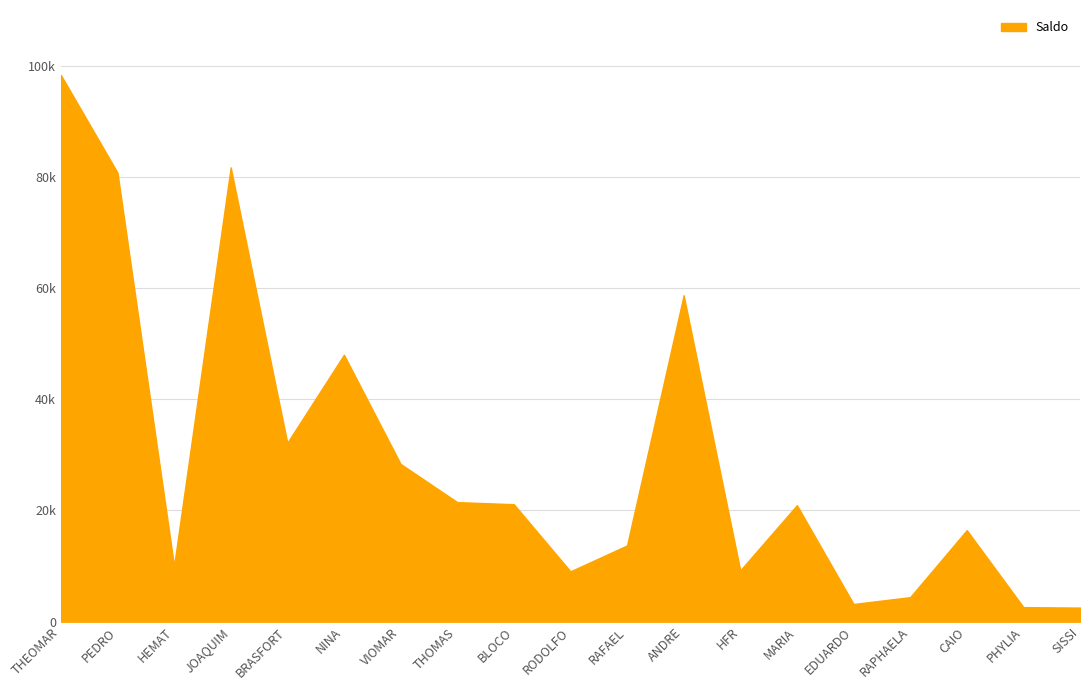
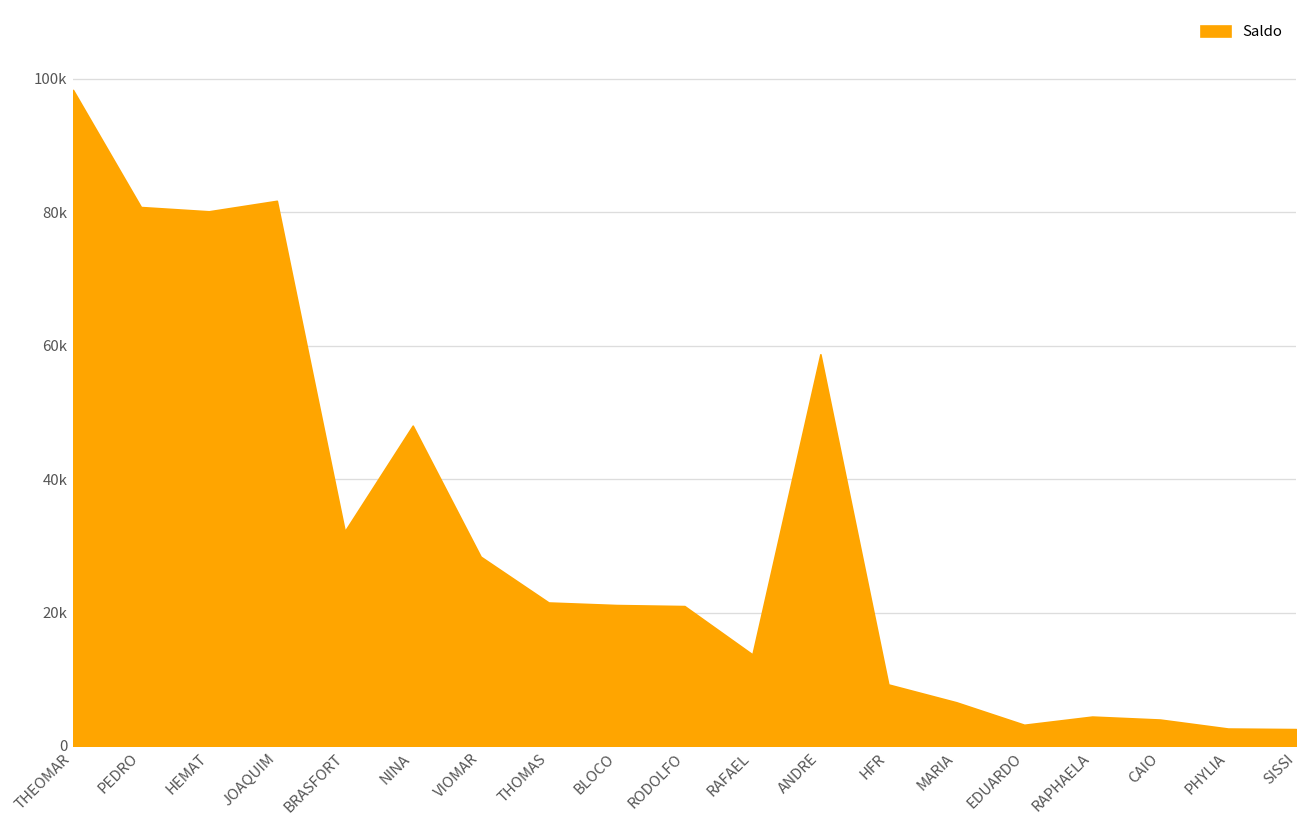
HEMAT: 10000 -> 80000
RODOLFO: 9000 -> 21000
MARIA: 21000 -> 7000
CAIO: 16000 -> 4000
